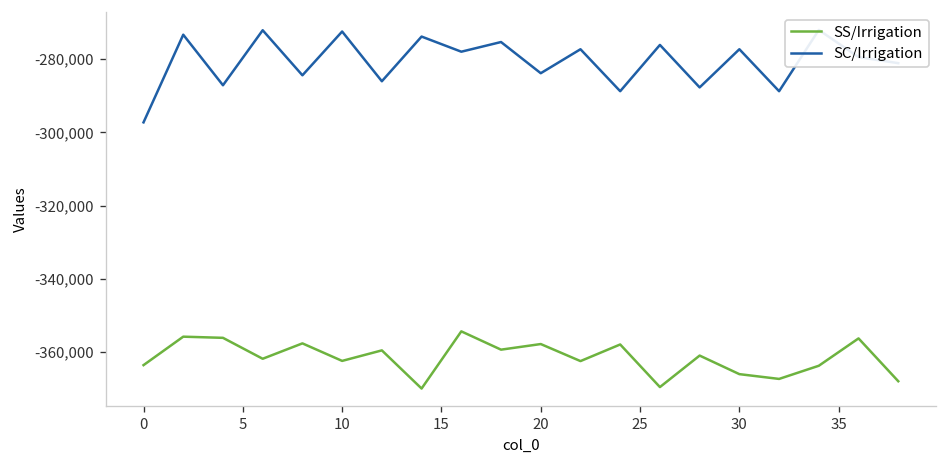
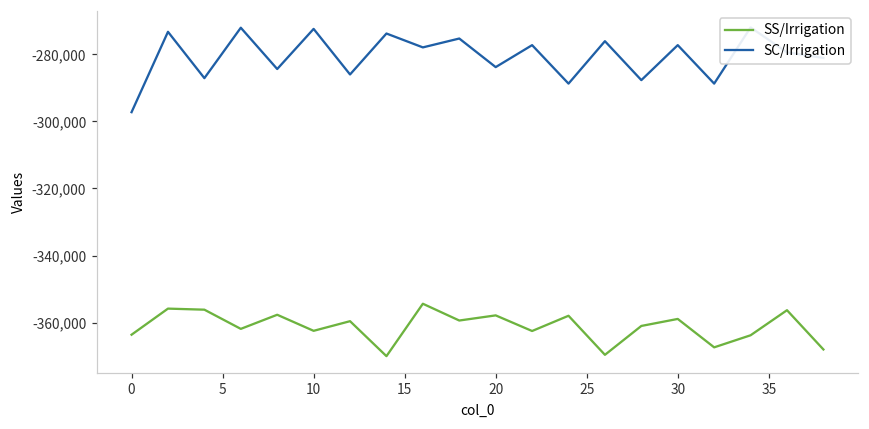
SS/Irrigation, 30: -366,000 -> -359,000
